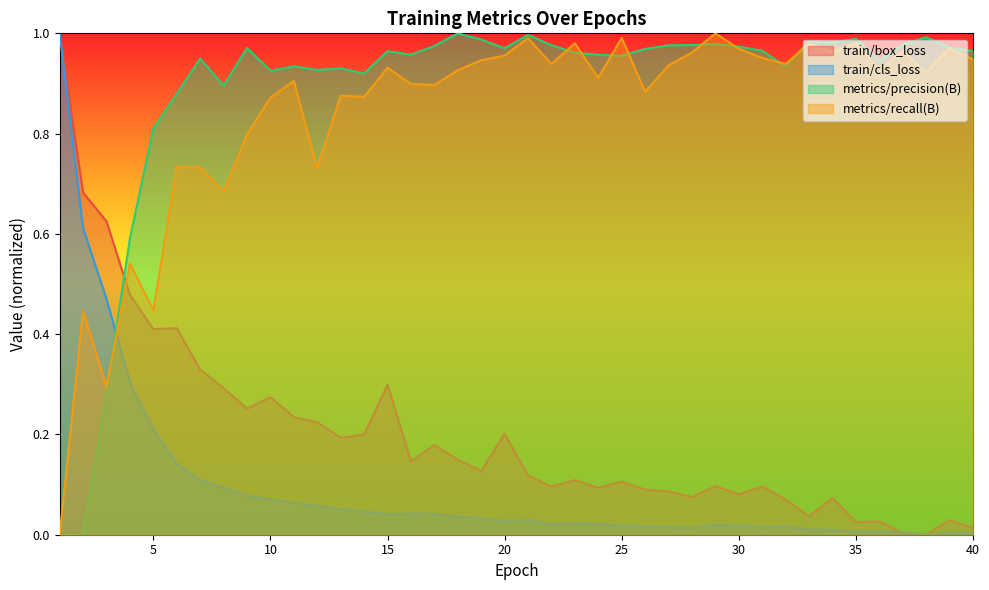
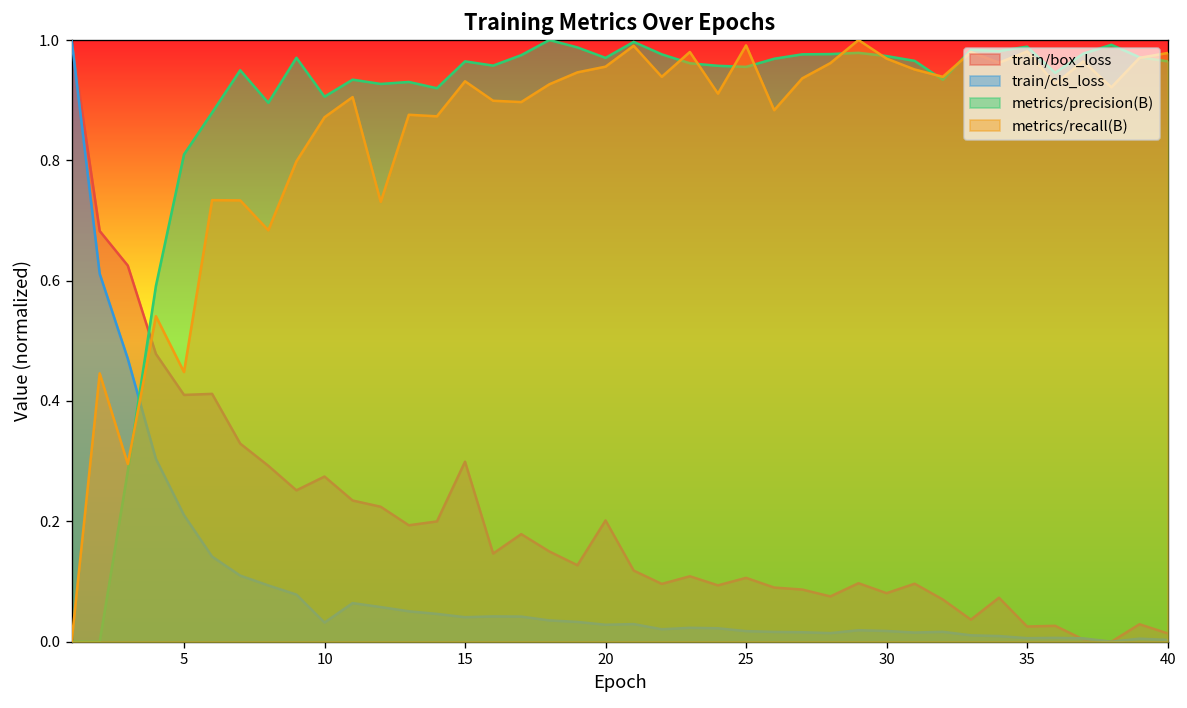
train/cls_loss, 10: 0.07 -> 0.03
metrics/precision(B), 10: 0.93 -> 0.91
metrics/recall(B), 40: 0.95 -> 0.98
